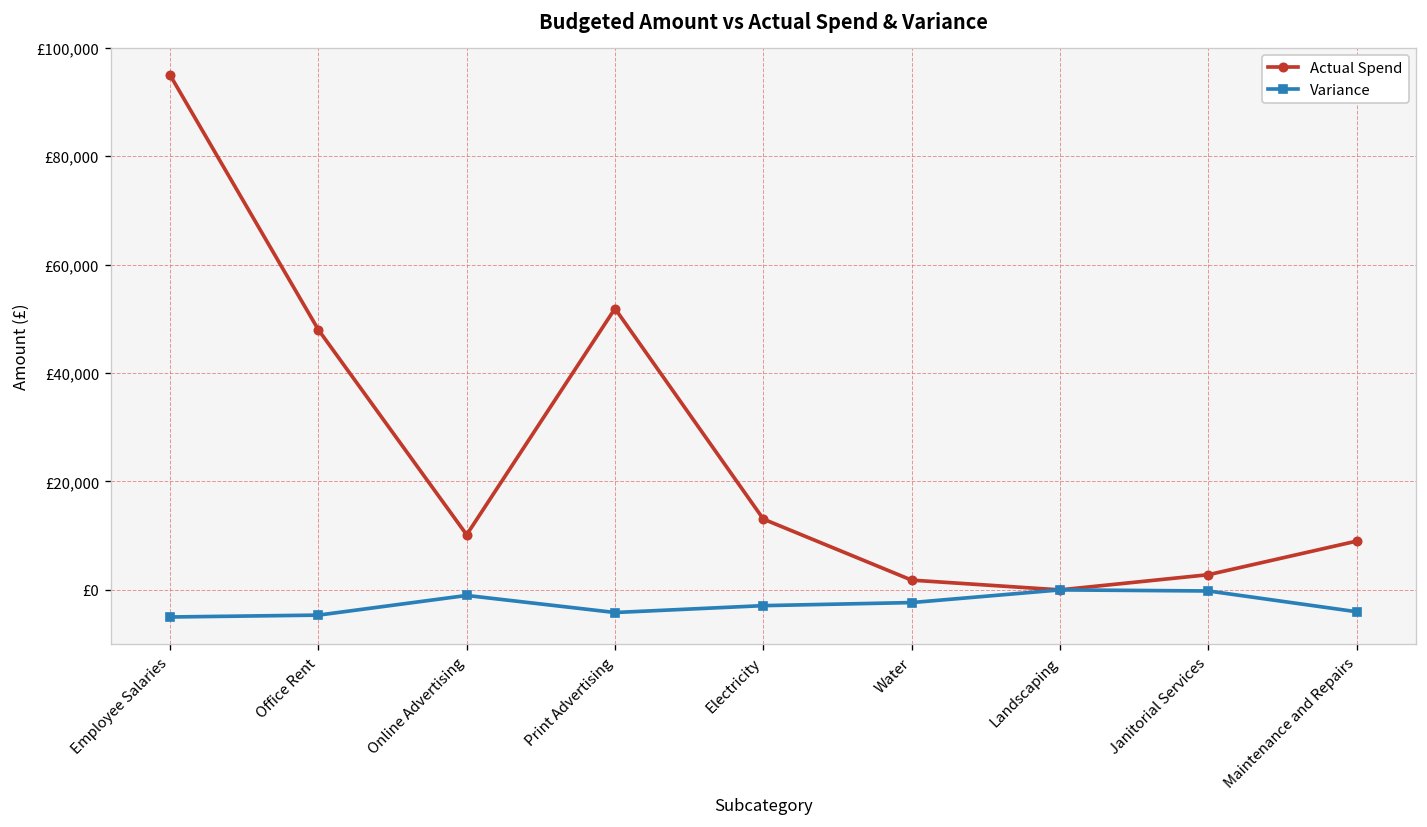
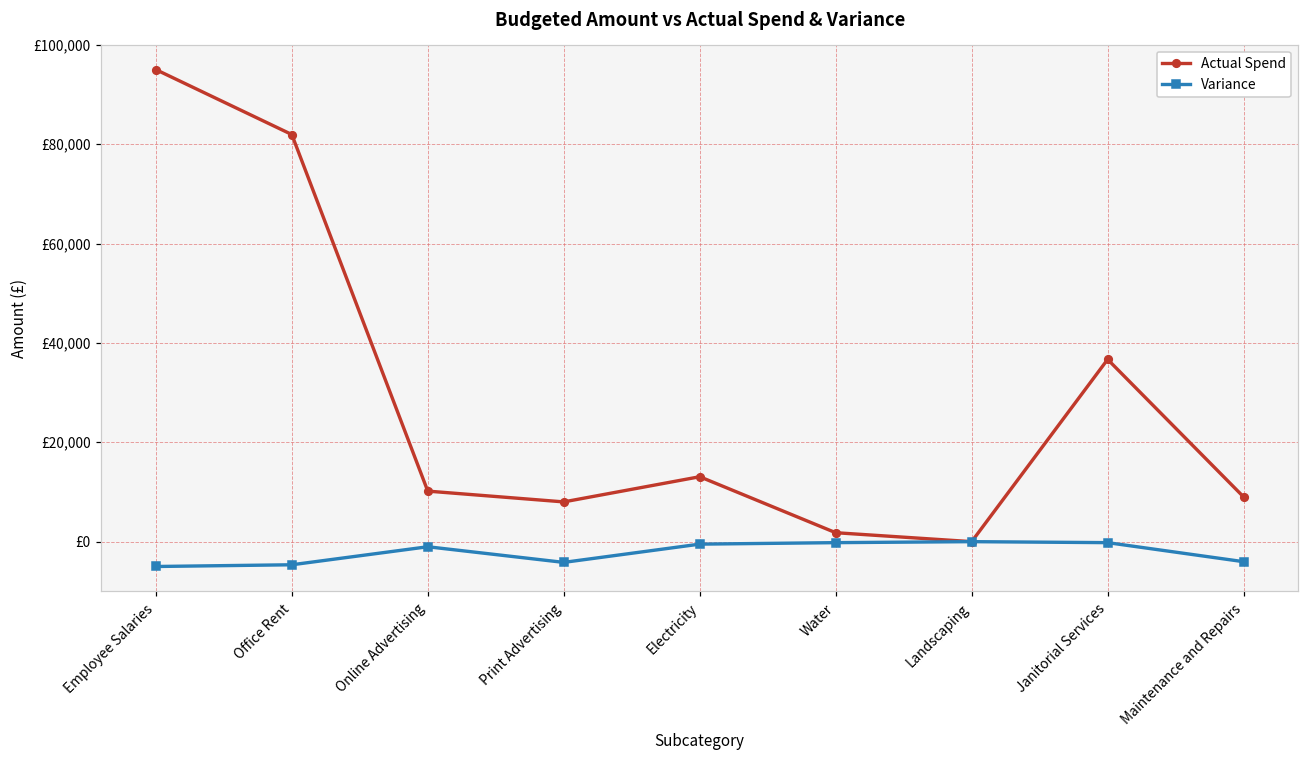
Actual Spend, Office Rent: £48,000 -> £82,000
Actual Spend, Print Advertising: £52,000 -> £8,000
Variance, Electricity: £-3,000 -> £-1,000
Variance, Water: £-2,000 -> £0
Actual Spend, Janitorial Services: £3,000 -> £37,000
